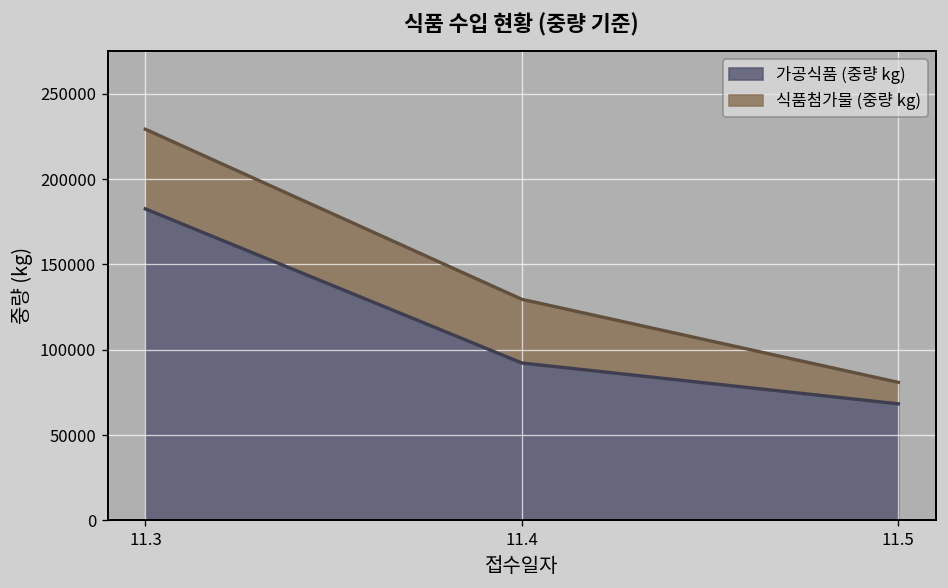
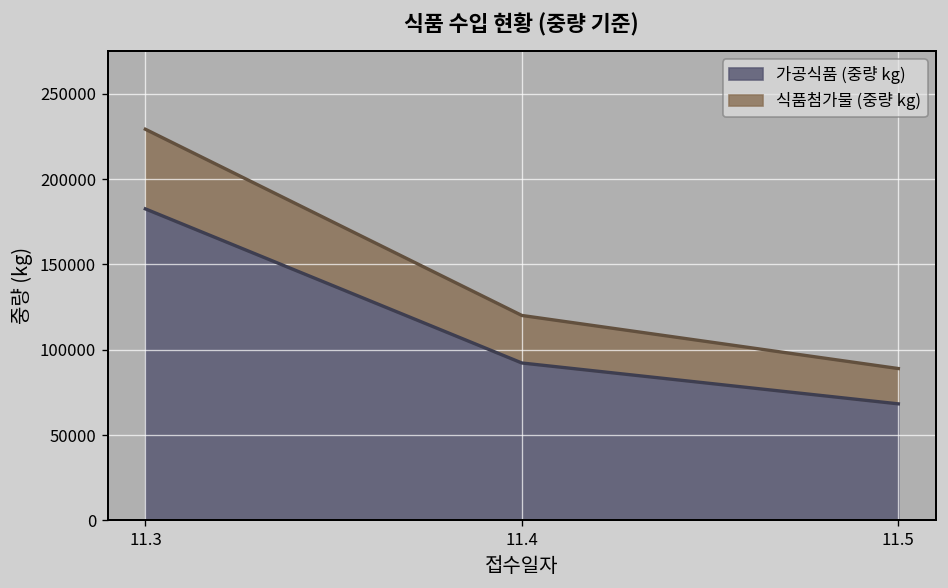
식품첨가물 (중량 kg), 11.4: 37000 -> 28000
식품첨가물 (중량 kg), 11.5: 13000 -> 21000
